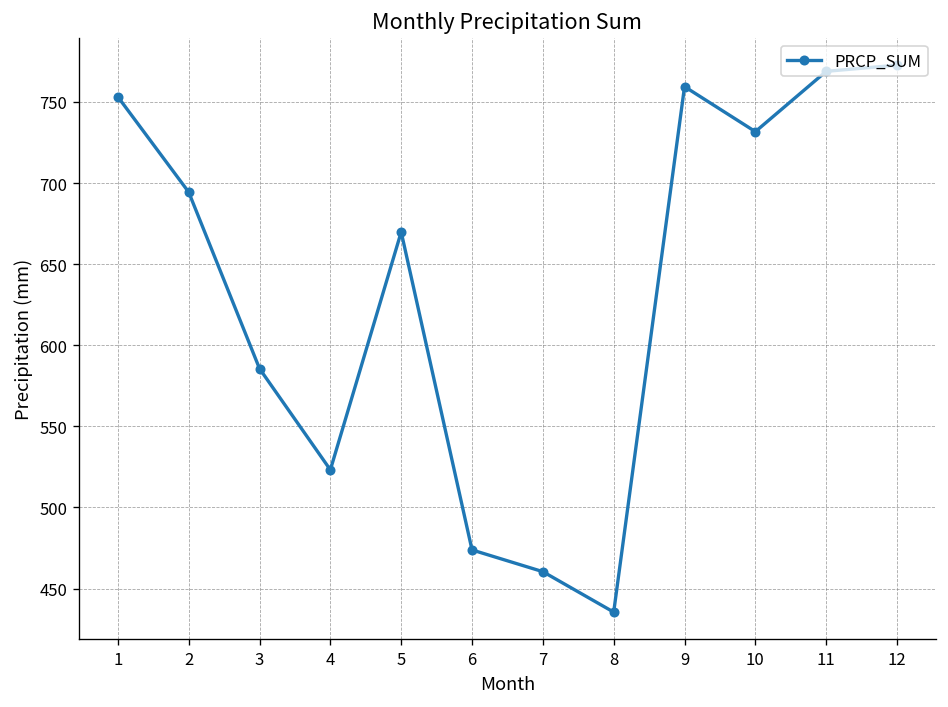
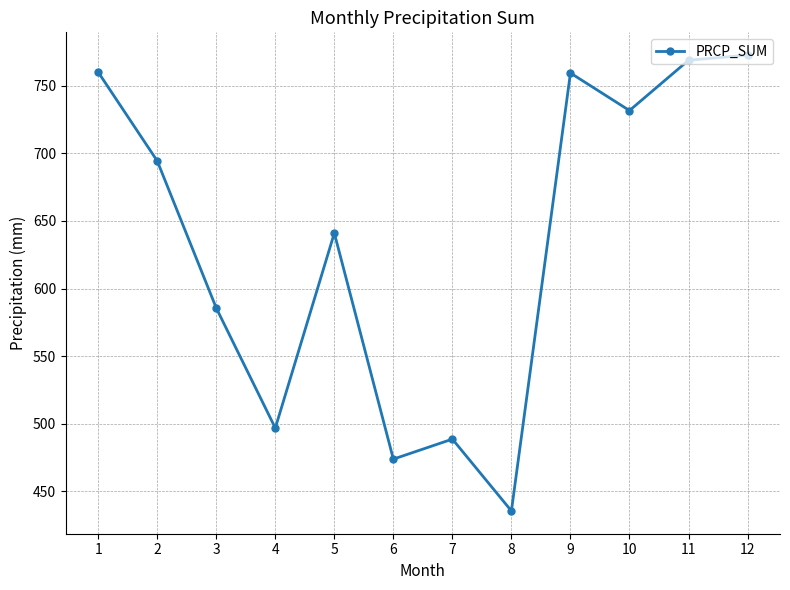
1: 753 -> 760
4: 523 -> 497
5: 670 -> 641
7: 460 -> 489
